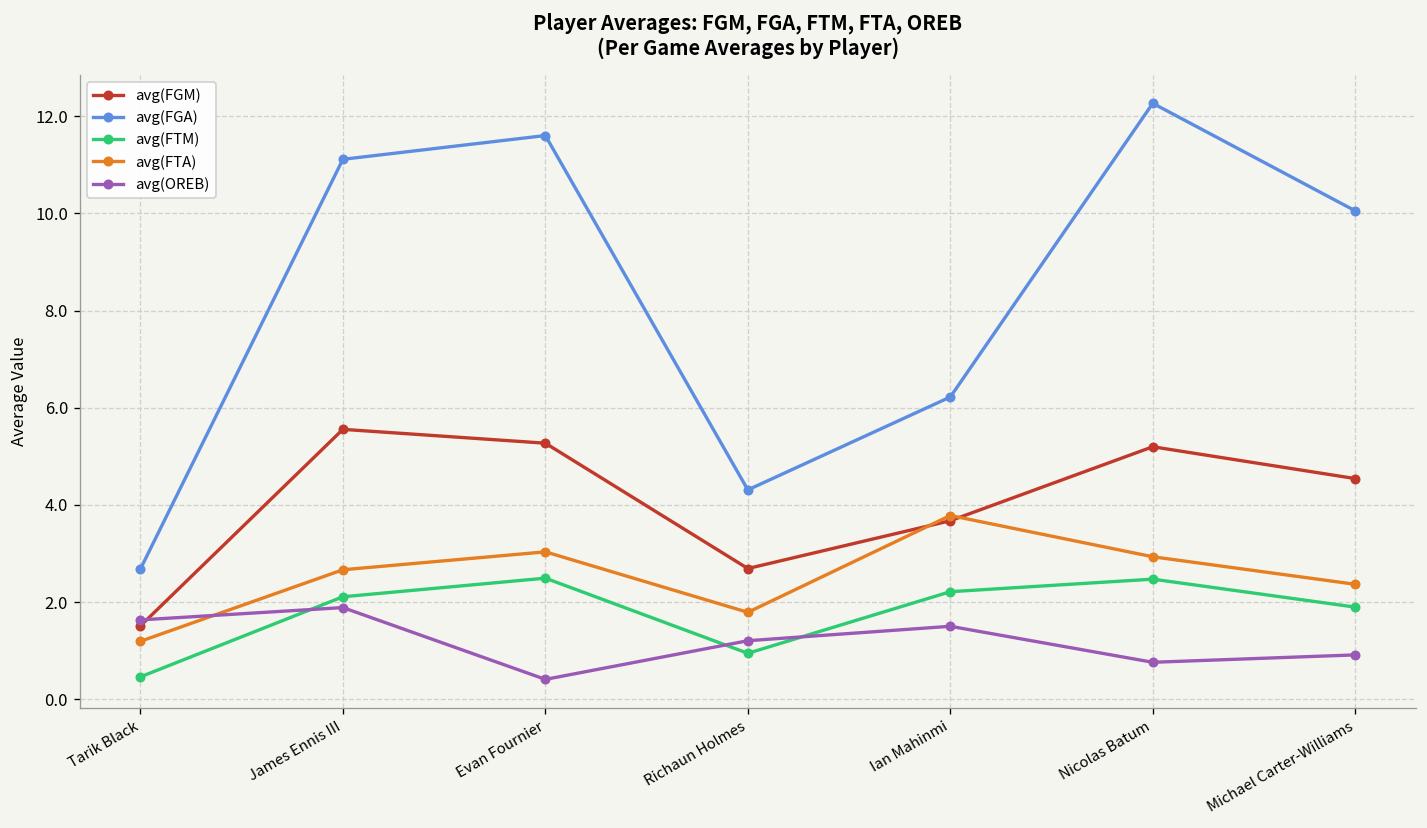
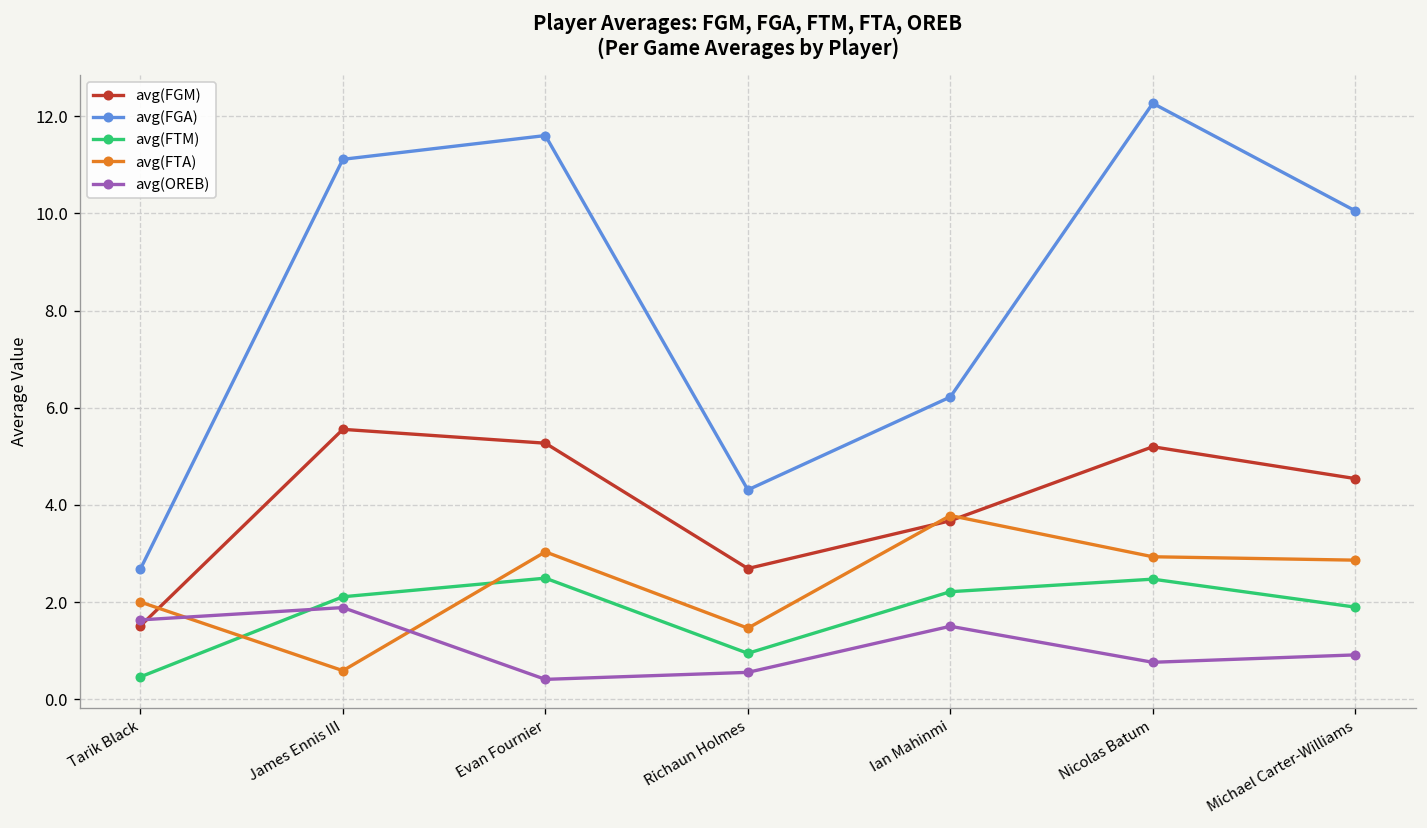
avg(FTA), Tarik Black: 1.2 -> 2.0
avg(FTA), James Ennis III: 2.7 -> 0.6
avg(FTA), Richaun Holmes: 1.8 -> 1.5
avg(OREB), Richaun Holmes: 1.2 -> 0.6
avg(FTA), Michael Carter-Williams: 2.4 -> 2.9
